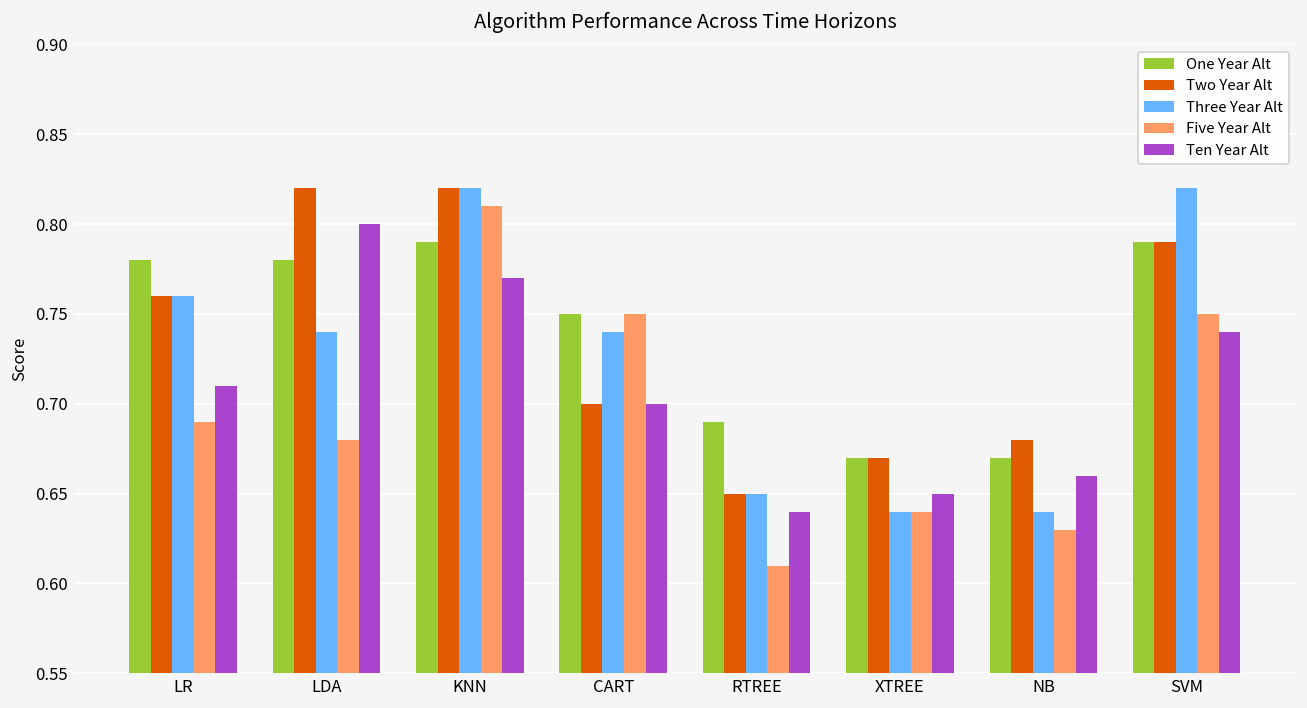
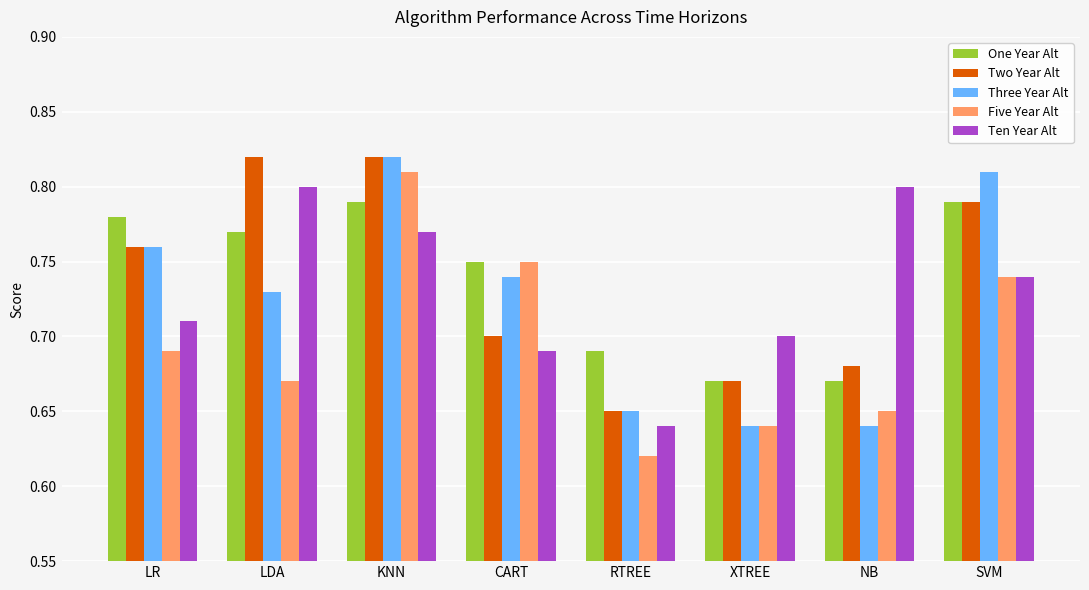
One Year Alt, LDA: 0.78 -> 0.77
Three Year Alt, LDA: 0.74 -> 0.73
Five Year Alt, LDA: 0.68 -> 0.67
Ten Year Alt, CART: 0.70 -> 0.69
Five Year Alt, RTREE: 0.61 -> 0.62
Ten Year Alt, XTREE: 0.65 -> 0.70
Five Year Alt, NB: 0.63 -> 0.65
Ten Year Alt, NB: 0.66 -> 0.80
Three Year Alt, SVM: 0.82 -> 0.81
Five Year Alt, SVM: 0.75 -> 0.74
